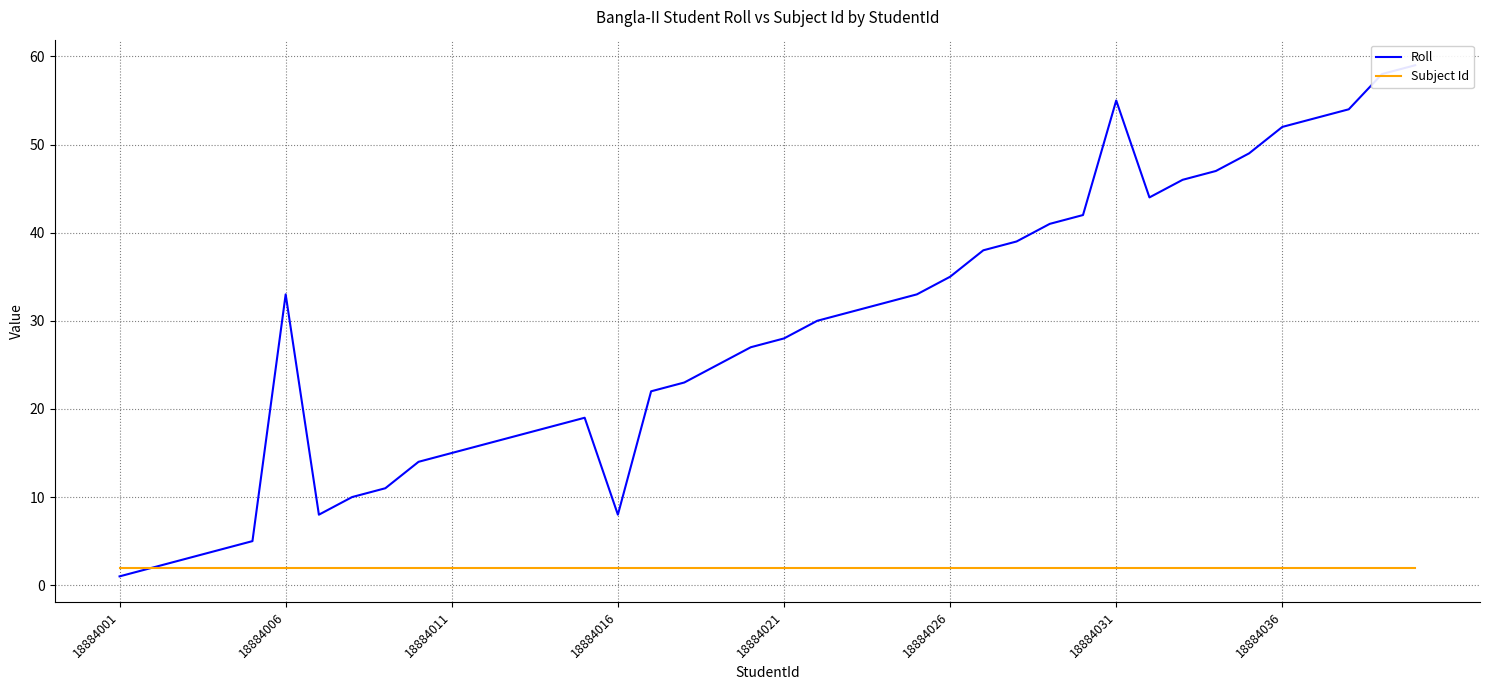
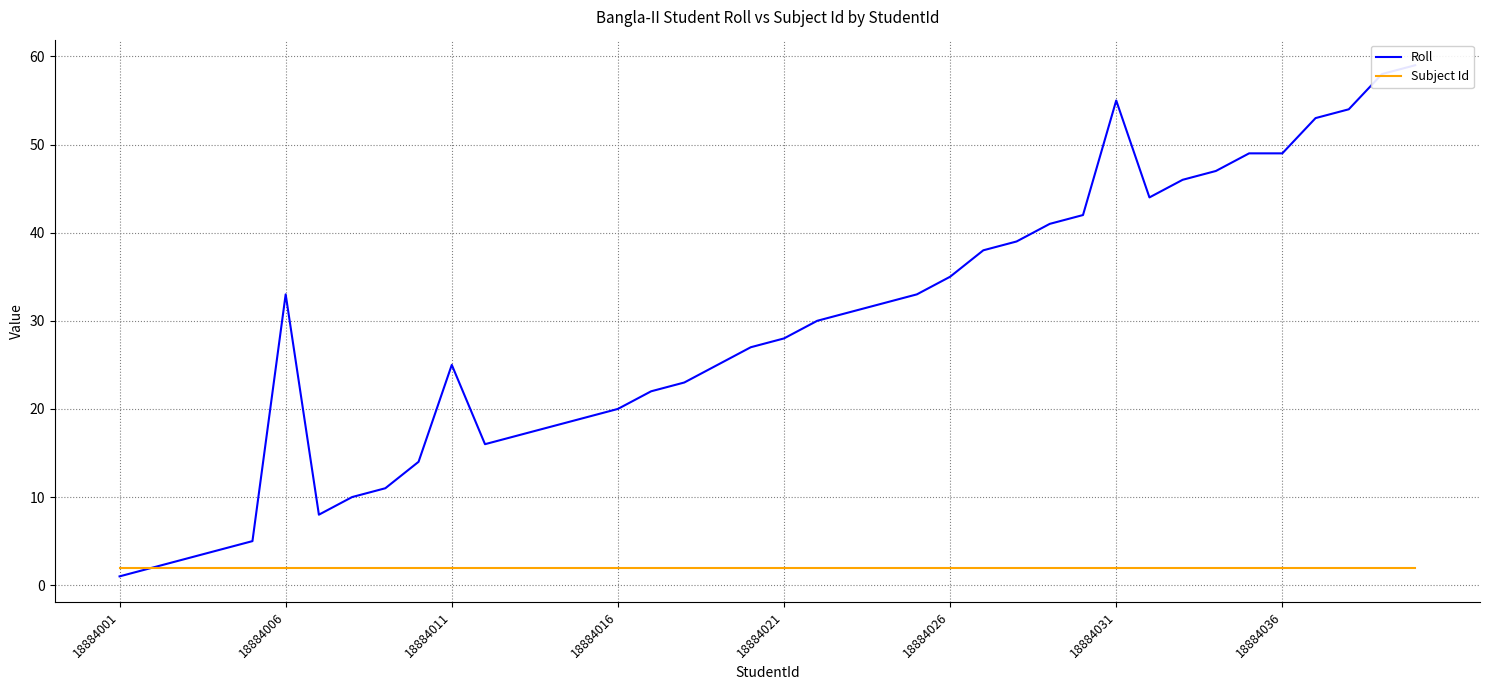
Roll, 18884011: 15 -> 25
Roll, 18884016: 8 -> 20
Roll, 18884036: 52 -> 49
